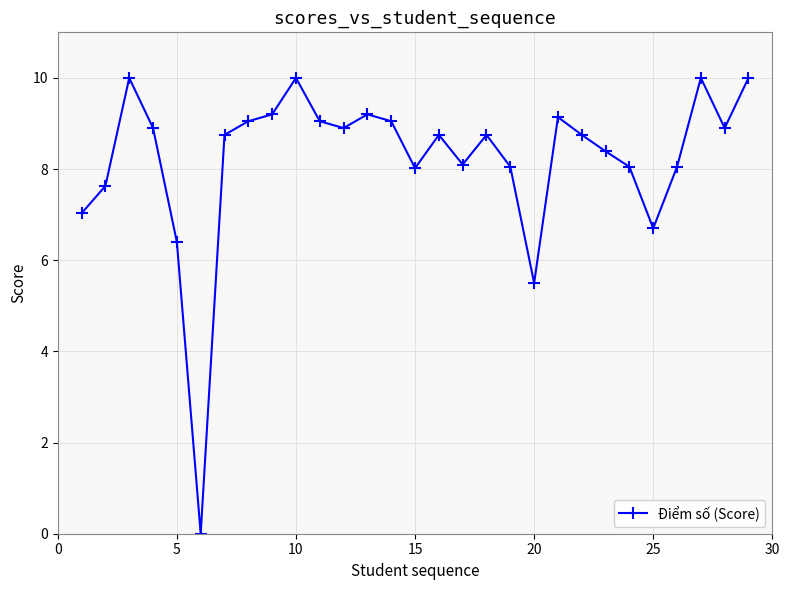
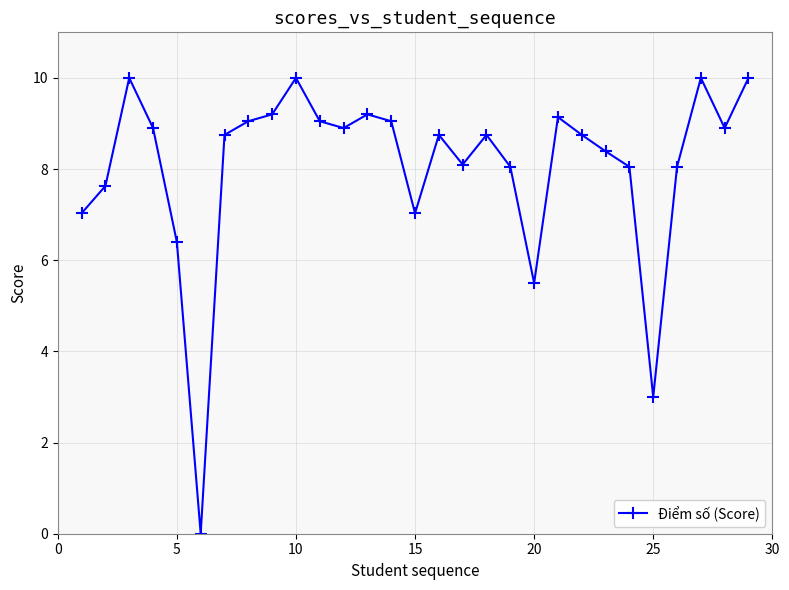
15: 8.0 -> 7.0
25: 6.7 -> 3.0
